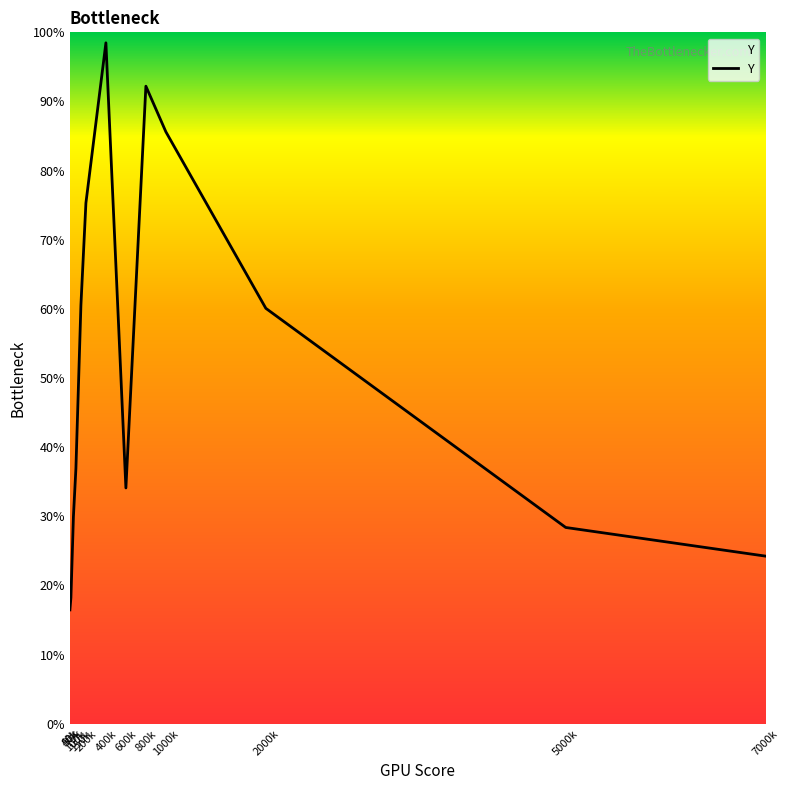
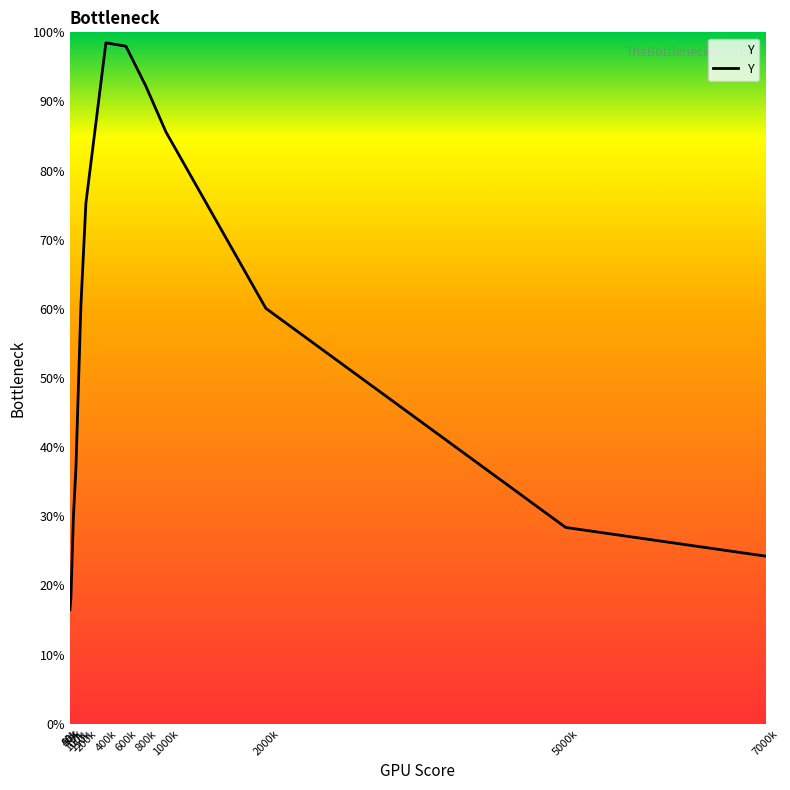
600k: 34% -> 98%
